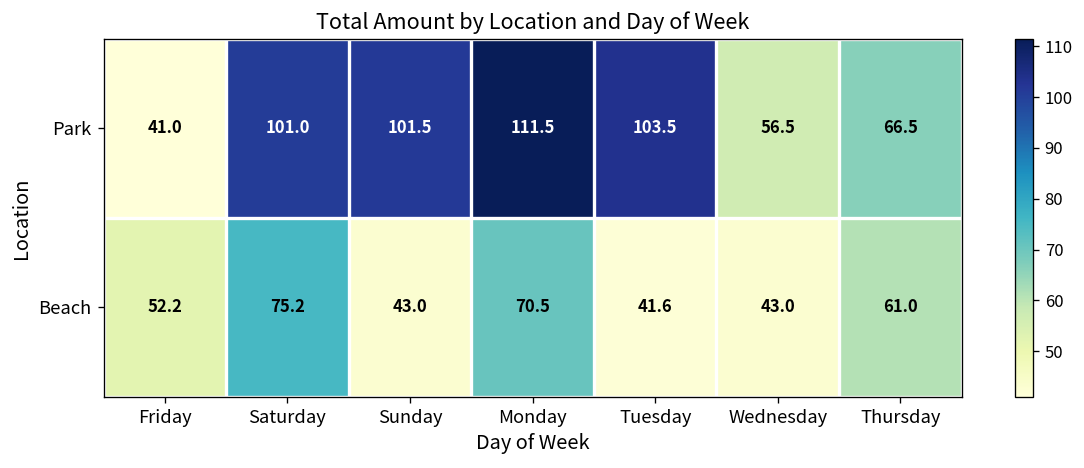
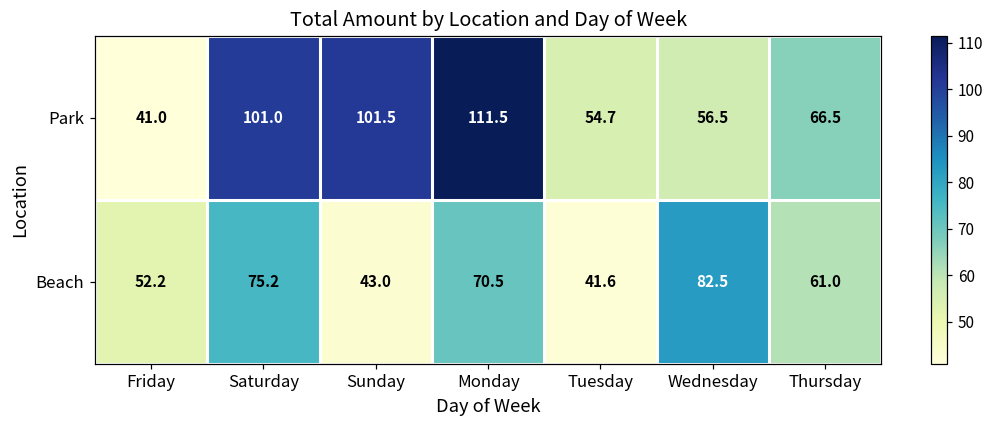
Park, Tuesday: 103.5 -> 54.7
Beach, Wednesday: 43.0 -> 82.5
